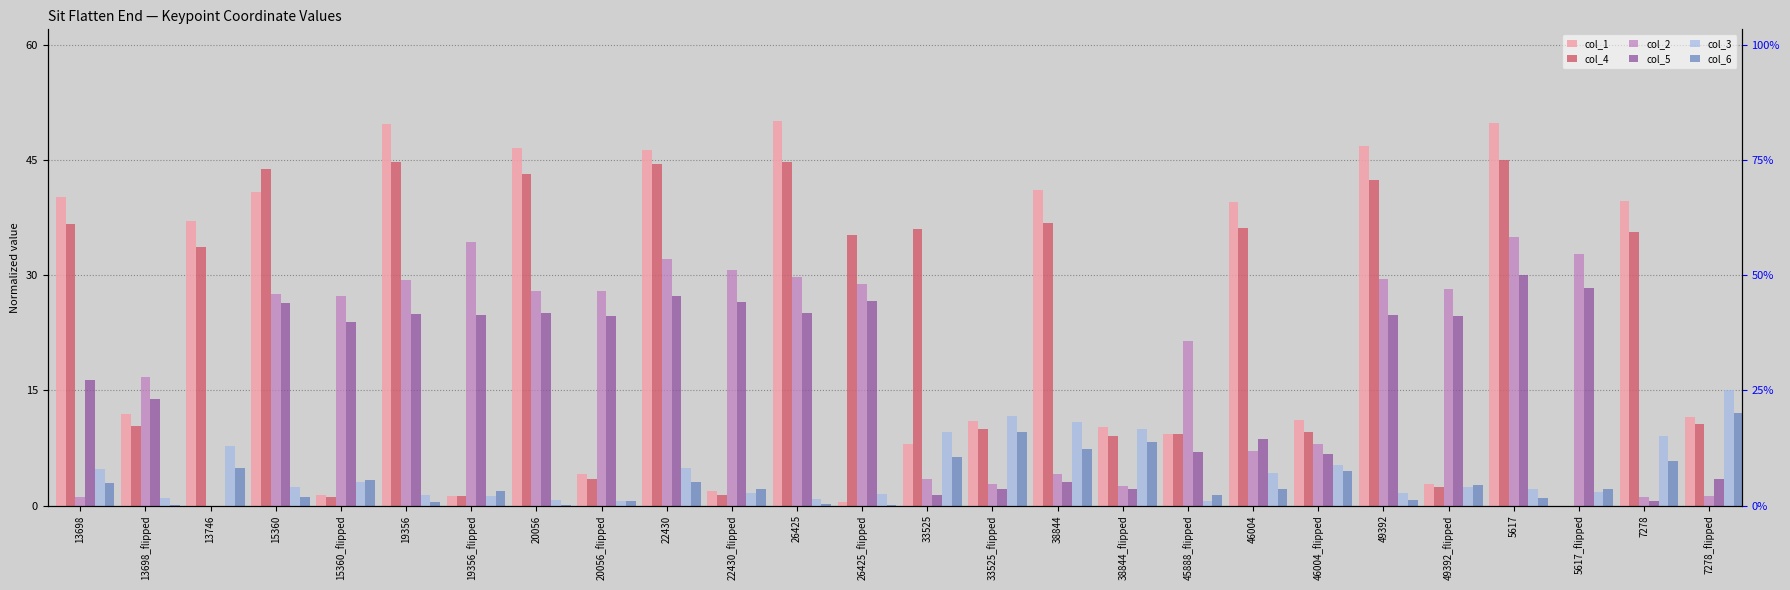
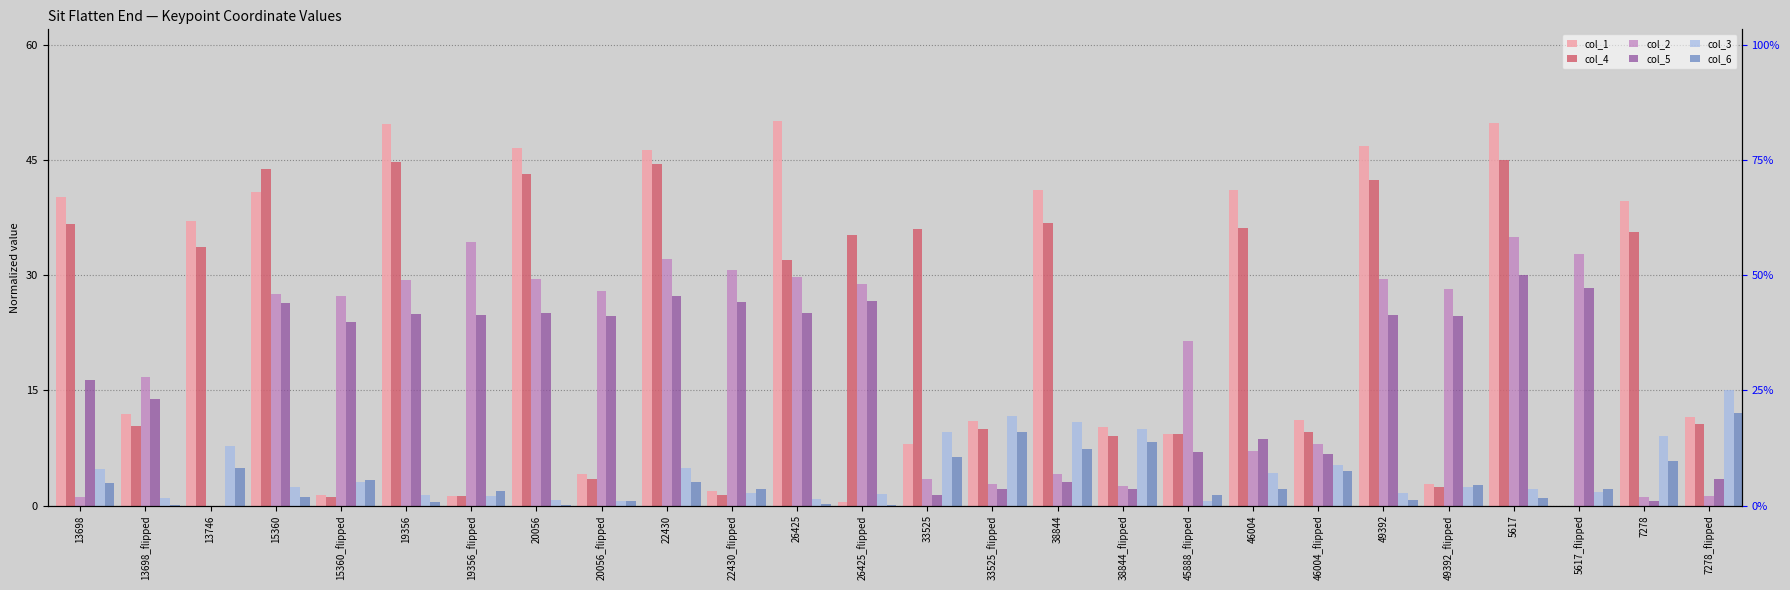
col_2, 20056: 28 -> 30
col_4, 26425: 45 -> 32
col_1, 46004: 40 -> 41
